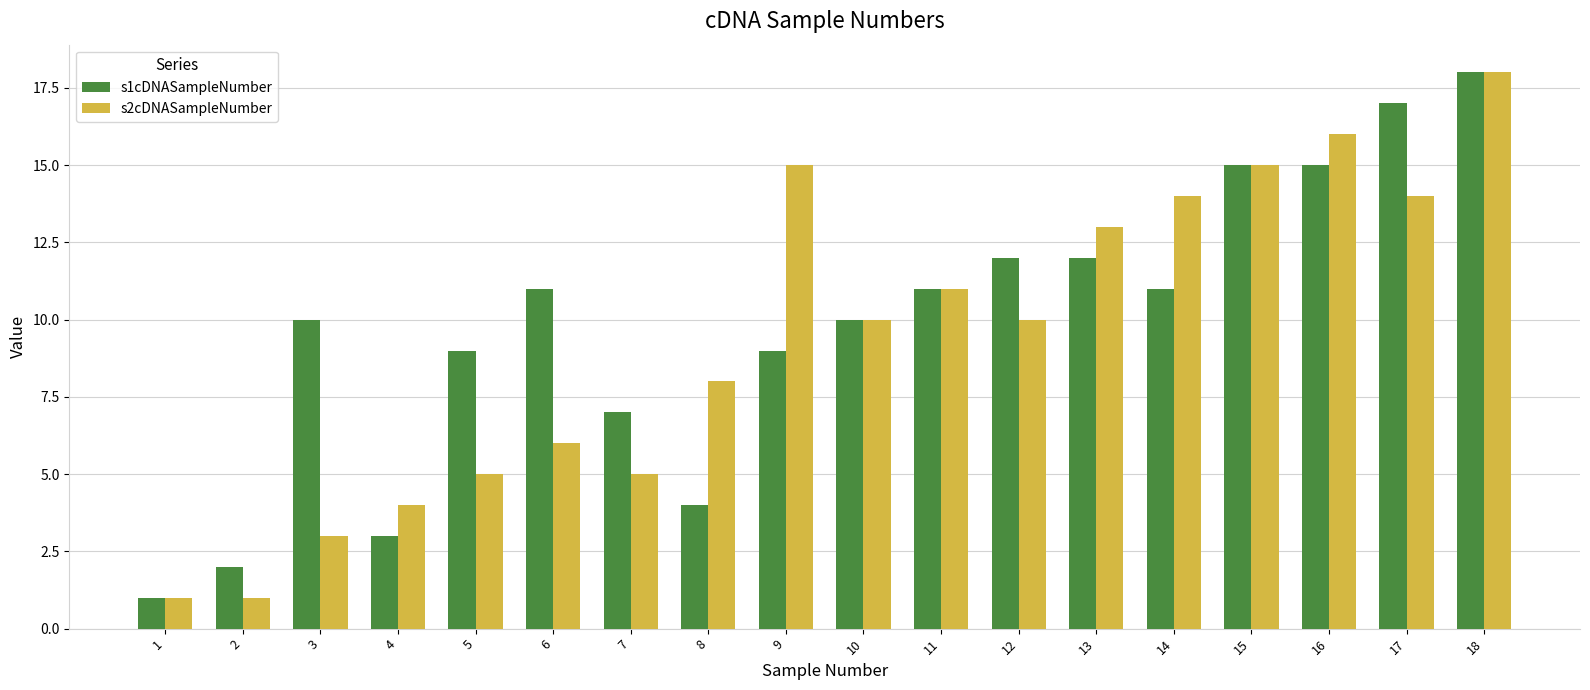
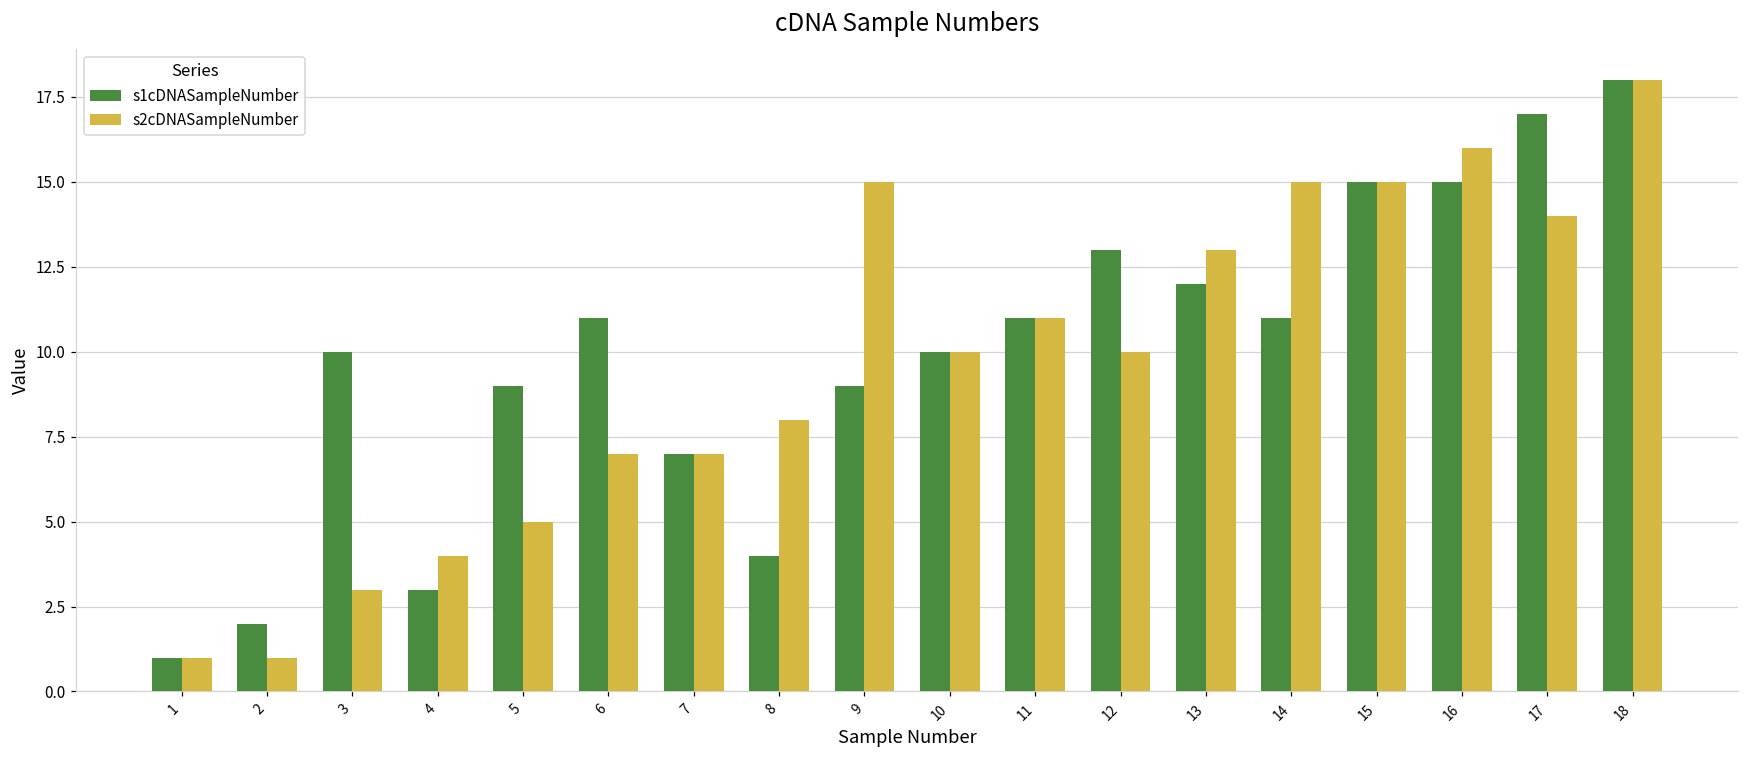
s2cDNASampleNumber, 6: 6 -> 7
s2cDNASampleNumber, 7: 5 -> 7
s1cDNASampleNumber, 12: 12 -> 13
s2cDNASampleNumber, 14: 14 -> 15
